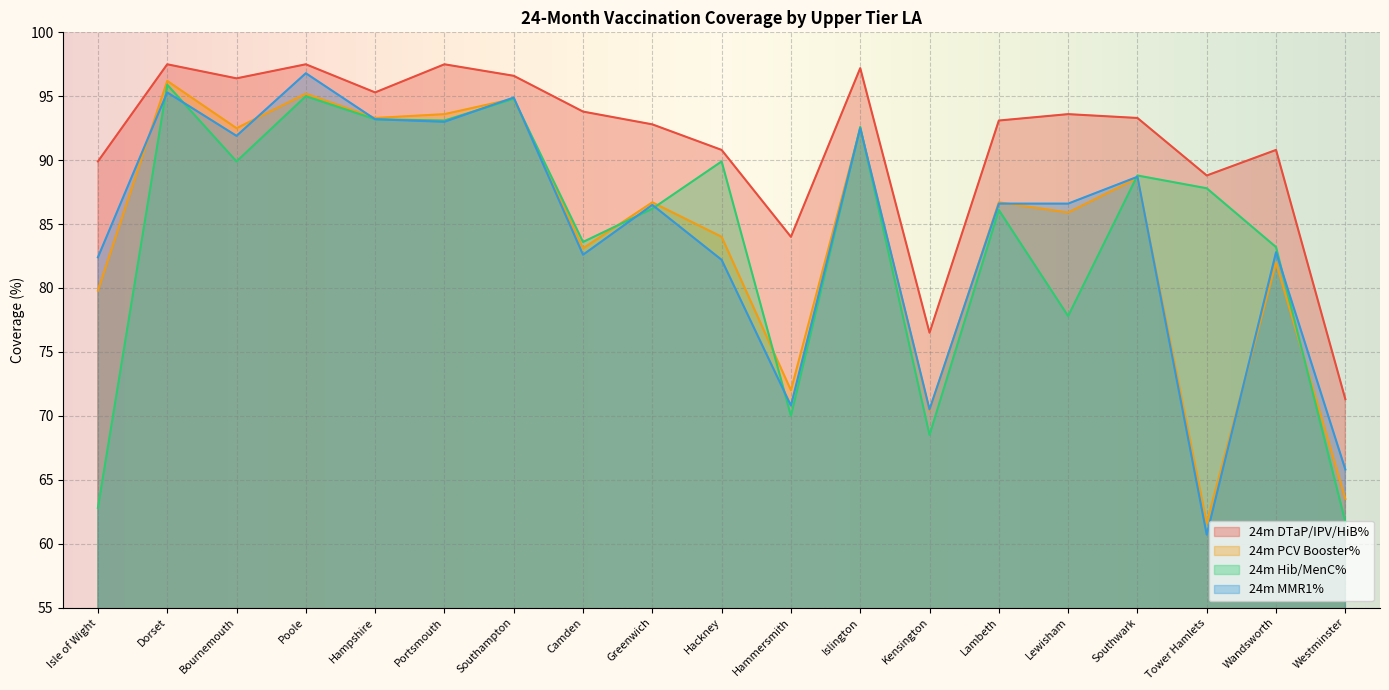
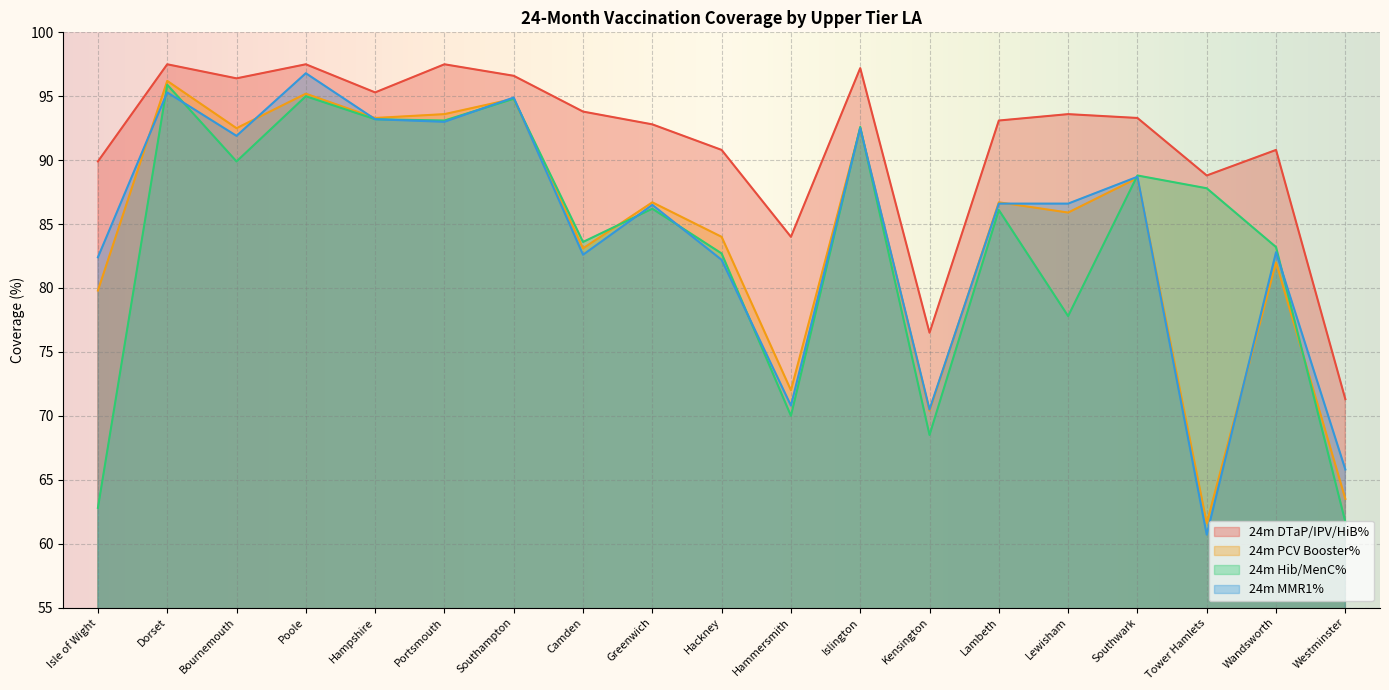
24m Hib/MenC%, Hackney: 89.9 -> 82.7
